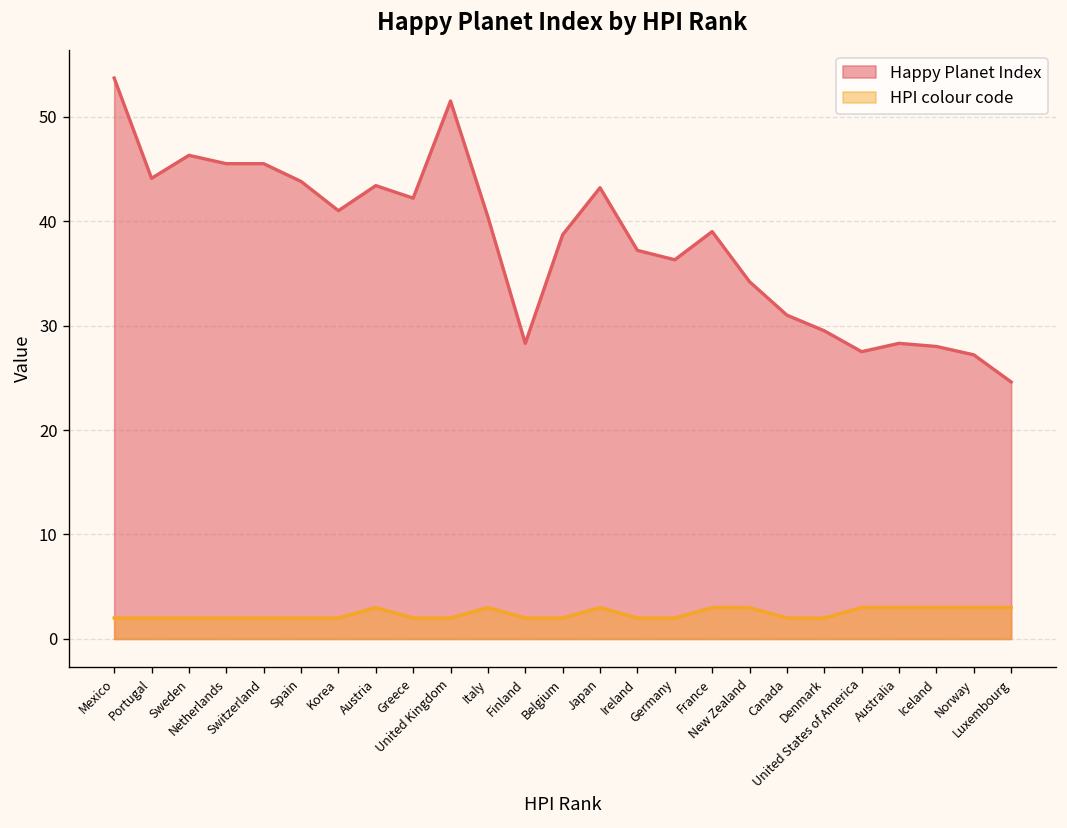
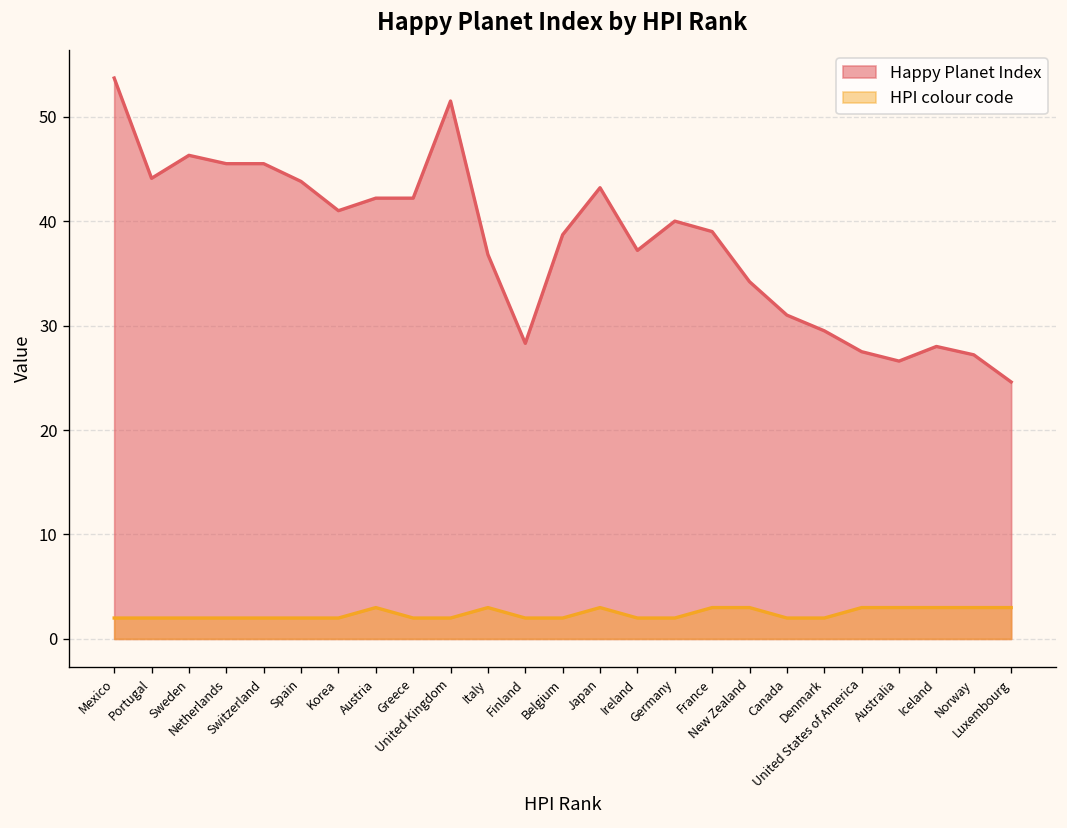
Happy Planet Index, Austria: 43 -> 42
Happy Planet Index, Italy: 40 -> 37
Happy Planet Index, Germany: 36 -> 40
Happy Planet Index, Australia: 28 -> 27
